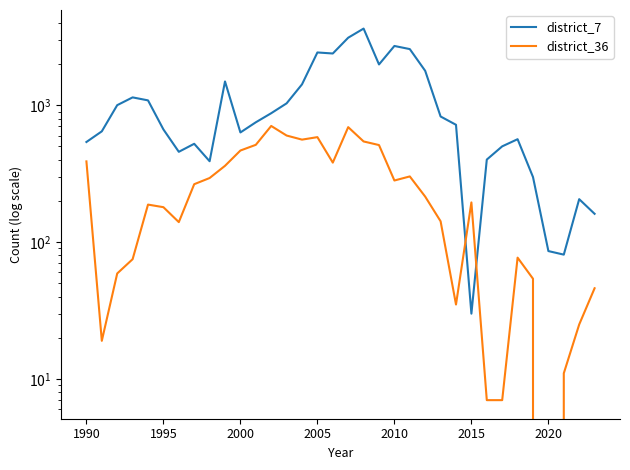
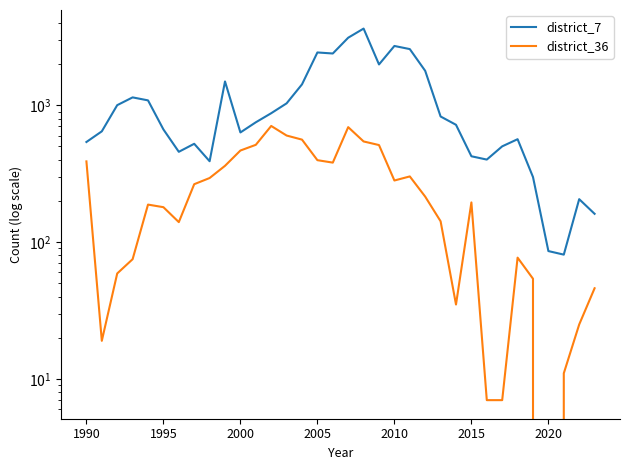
district_36, 2005: 590 -> 400
district_7, 2015: 30 -> 420
